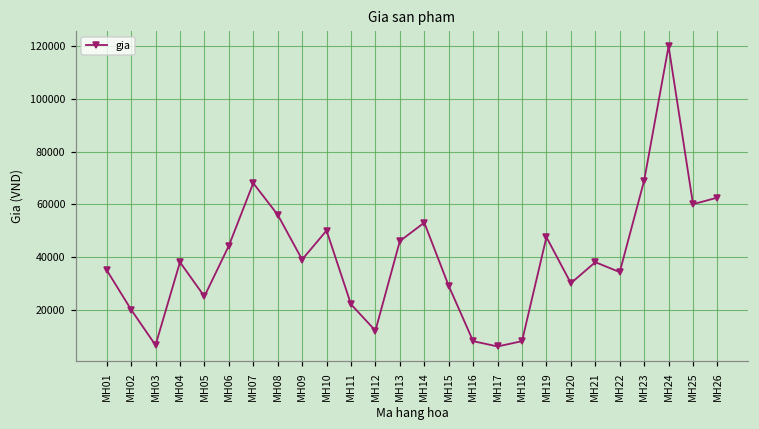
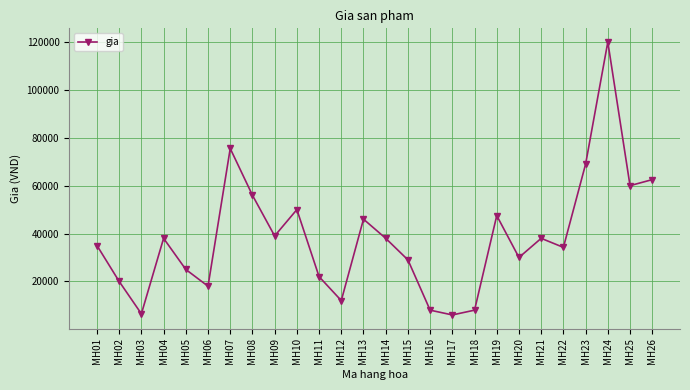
MH06: 44000 -> 18000
MH07: 68000 -> 76000
MH14: 53000 -> 38000
